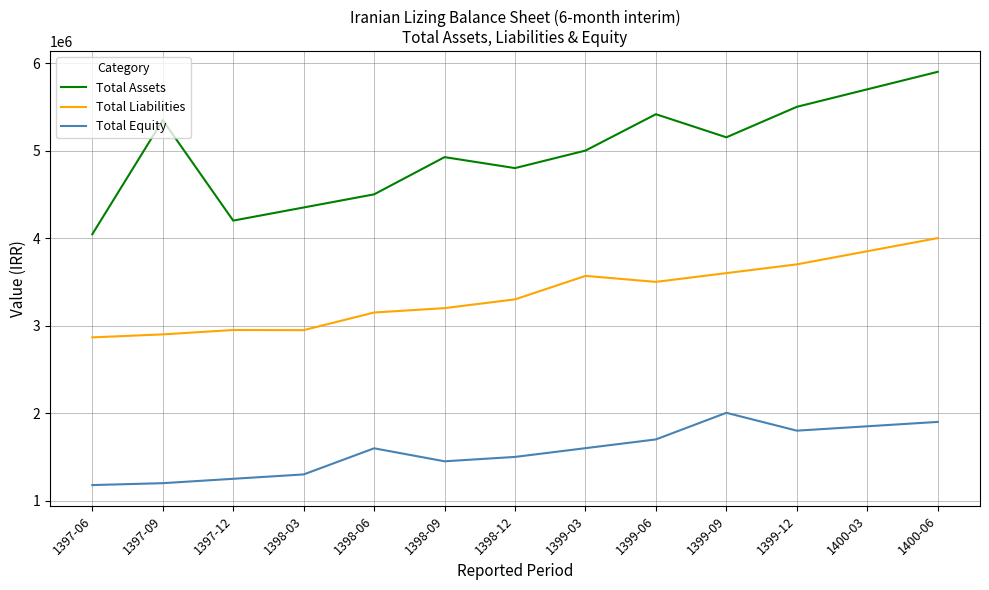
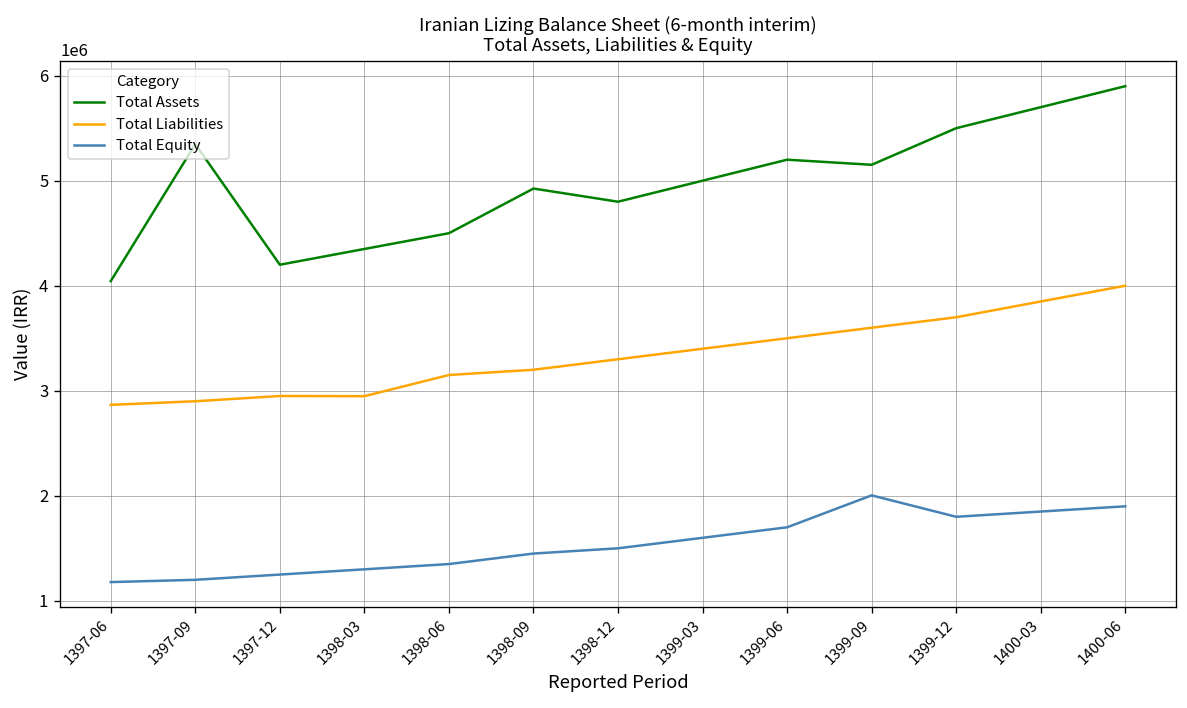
Total Equity, 1398-06: 1600000 -> 1400000
Total Liabilities, 1399-03: 3600000 -> 3400000
Total Assets, 1399-06: 5400000 -> 5200000
